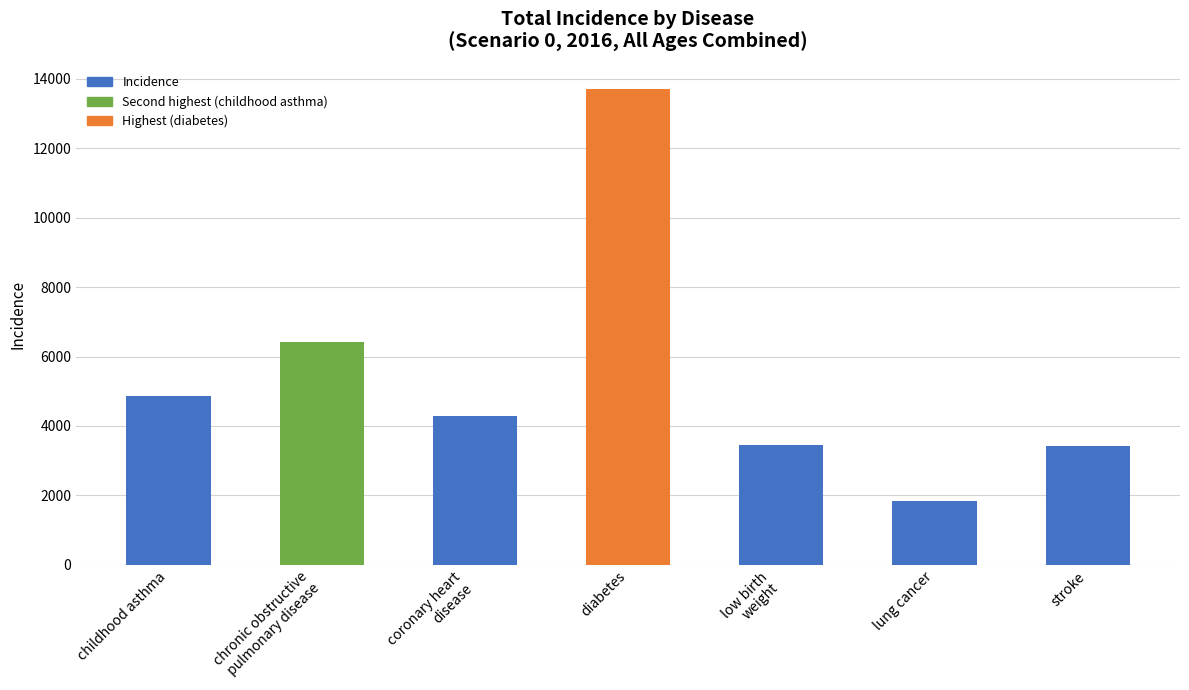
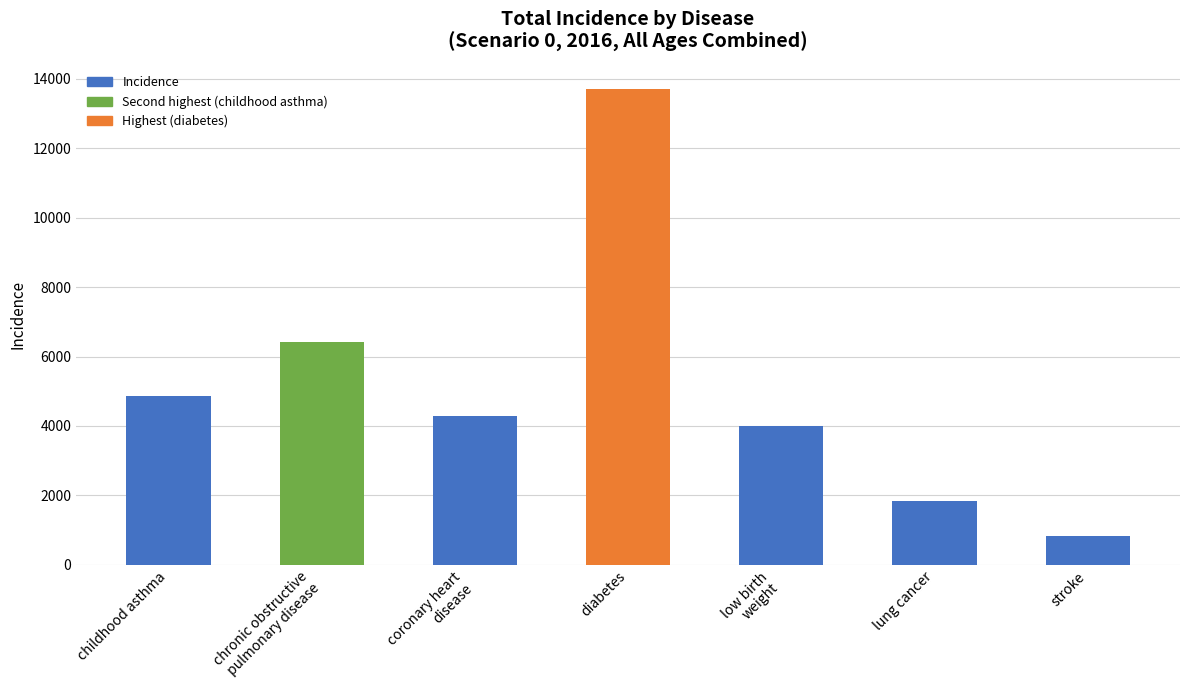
low birth weight: 3500 -> 4000
stroke: 3400 -> 800
